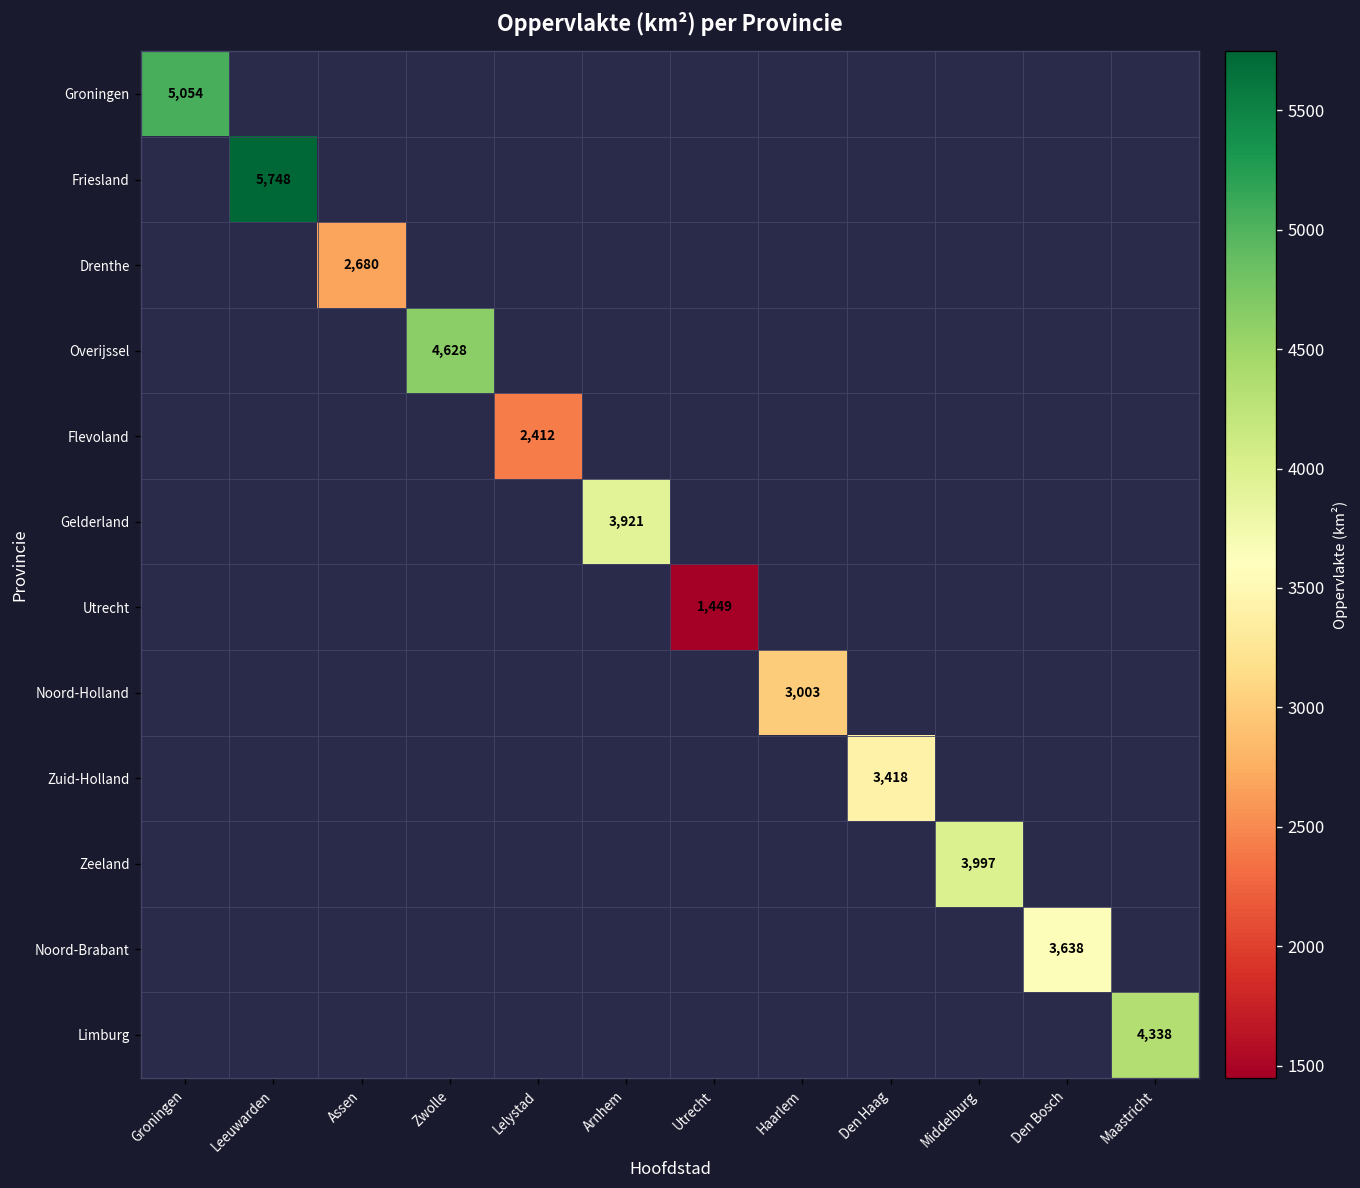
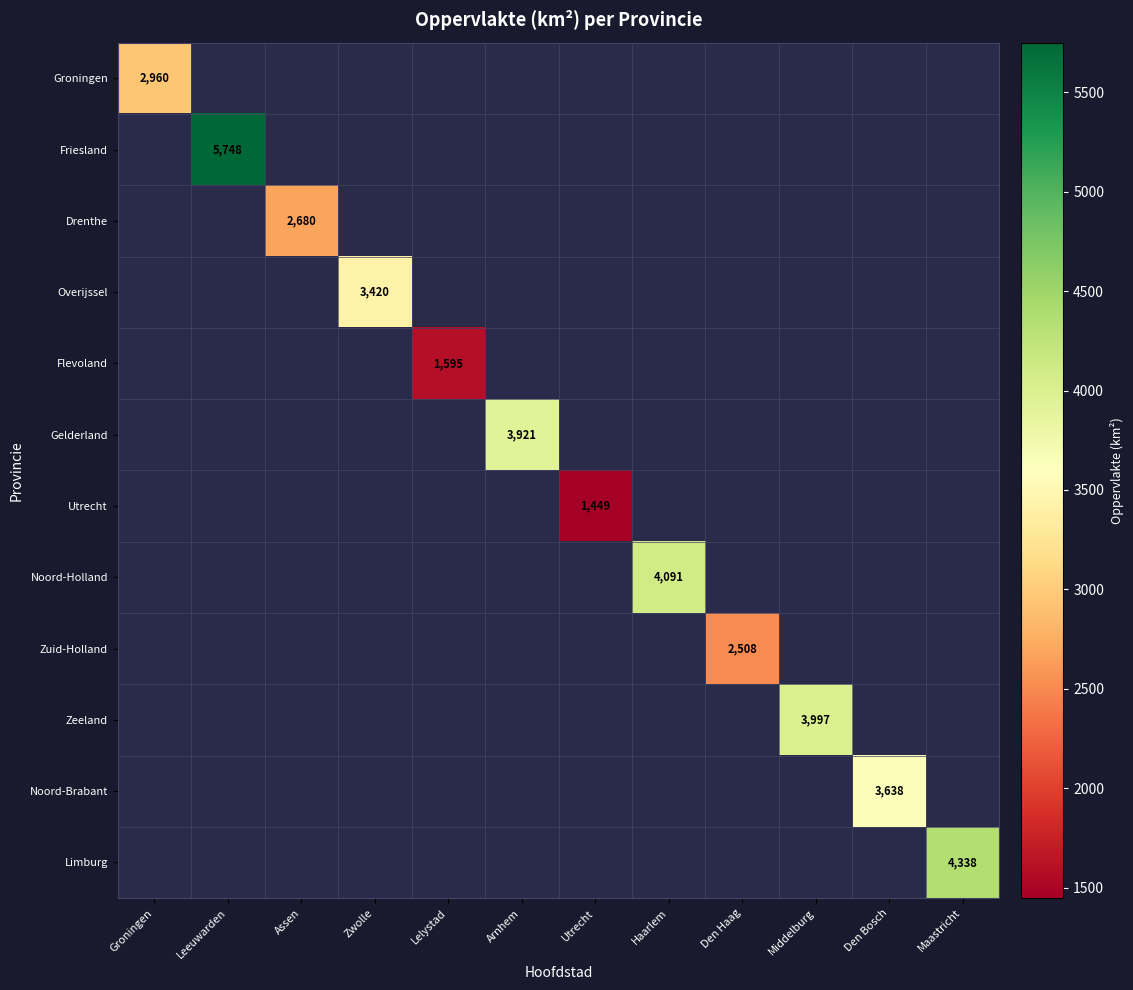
Groningen, Groningen: 5,054 -> 2,960
Overijssel, Zwolle: 4,628 -> 3,420
Flevoland, Lelystad: 2,412 -> 1,595
Noord-Holland, Haarlem: 3,003 -> 4,091
Zuid-Holland, Den Haag: 3,418 -> 2,508
